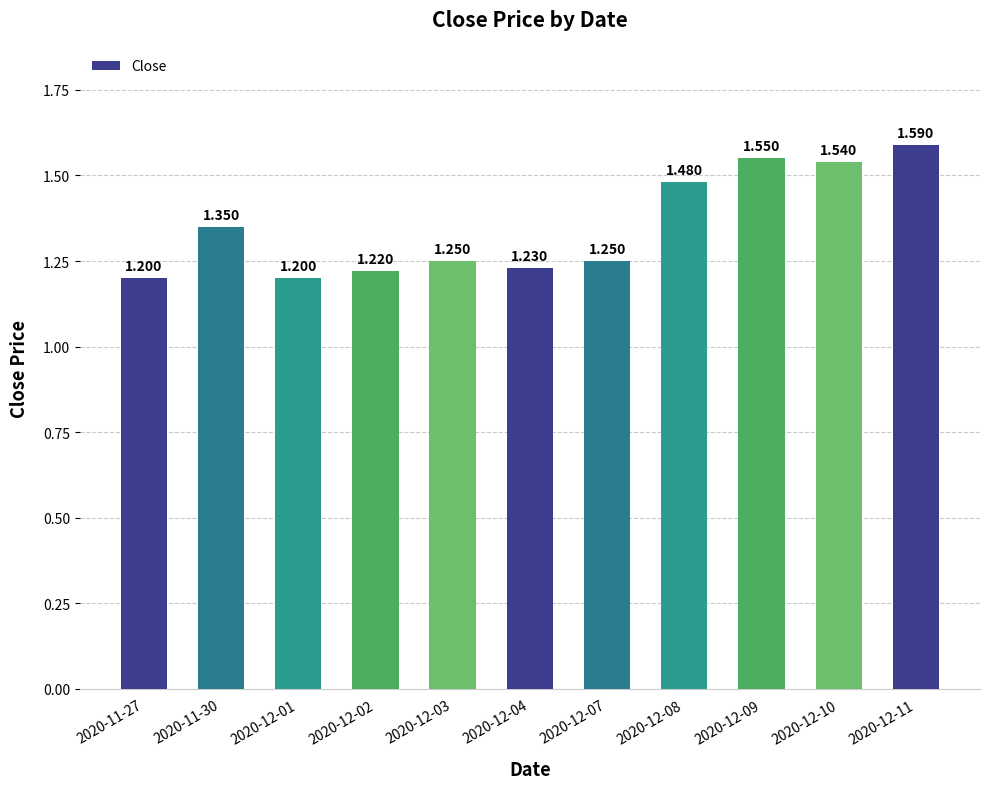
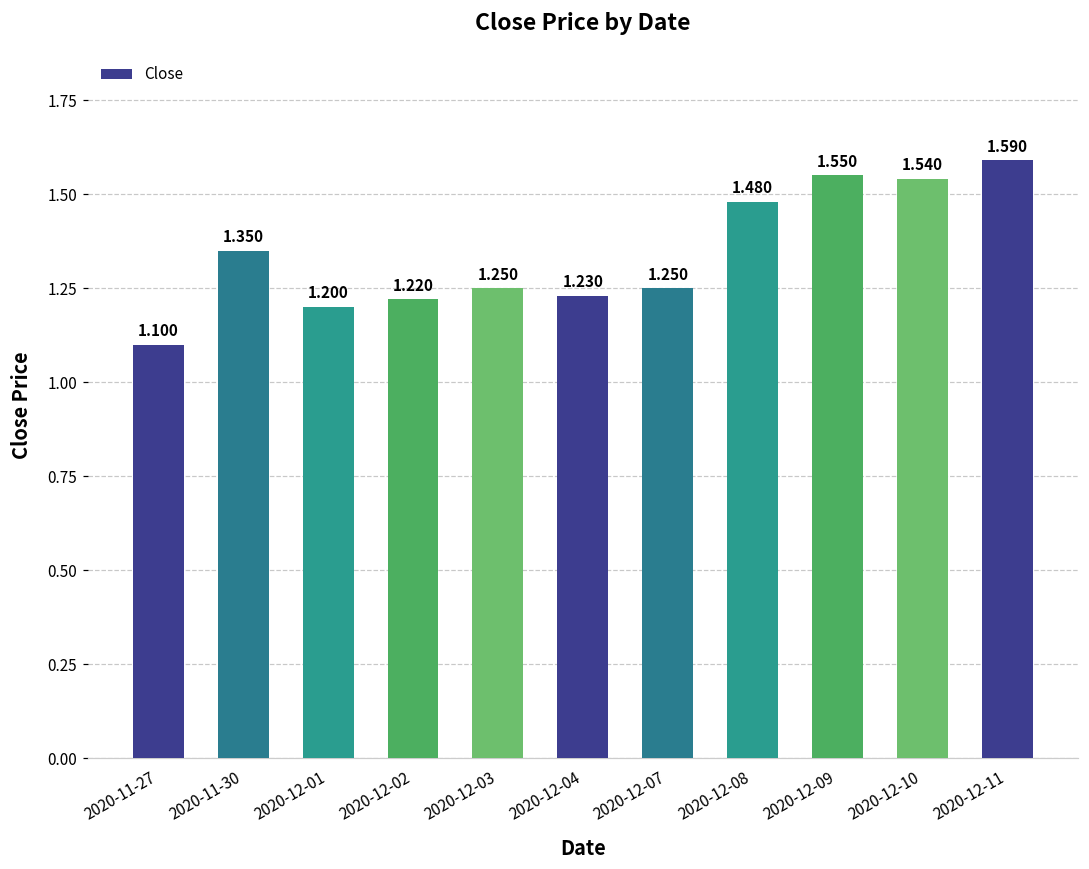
2020-11-27: 1.200 -> 1.100
